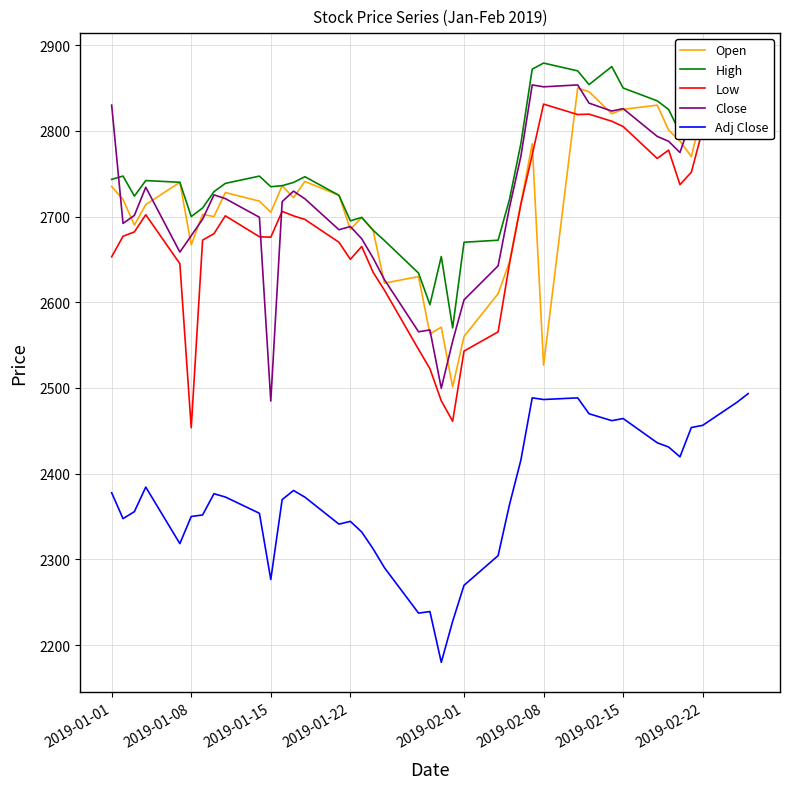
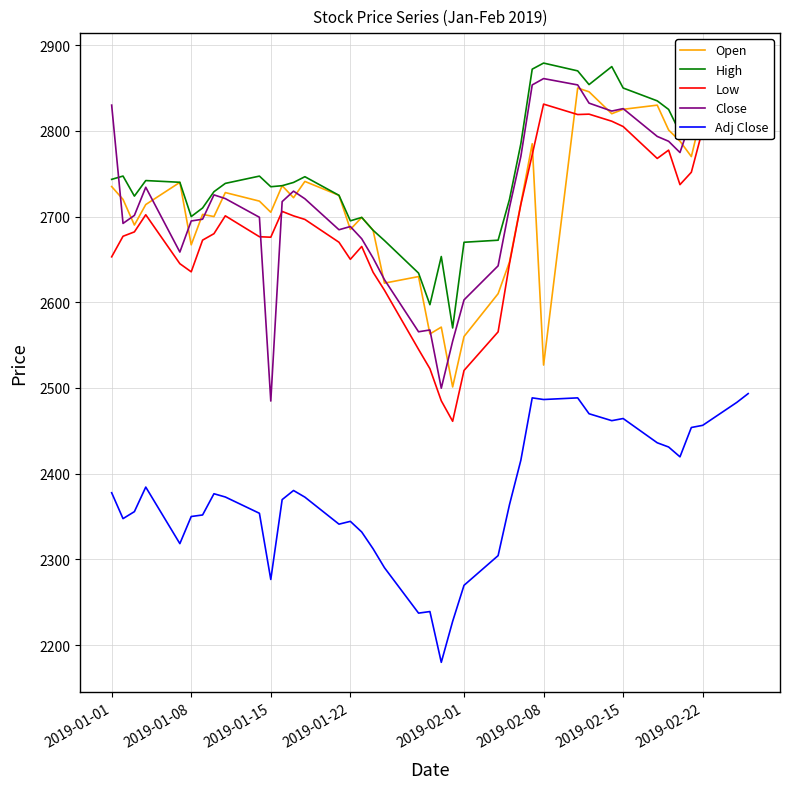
Low, 2019-01-08: 2450 -> 2640
Close, 2019-01-08: 2680 -> 2690
Low, 2019-02-01: 2540 -> 2520
Close, 2019-02-08: 2850 -> 2860
